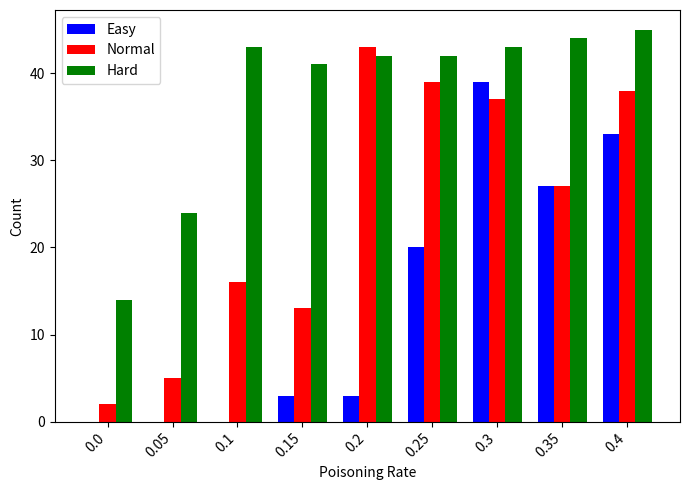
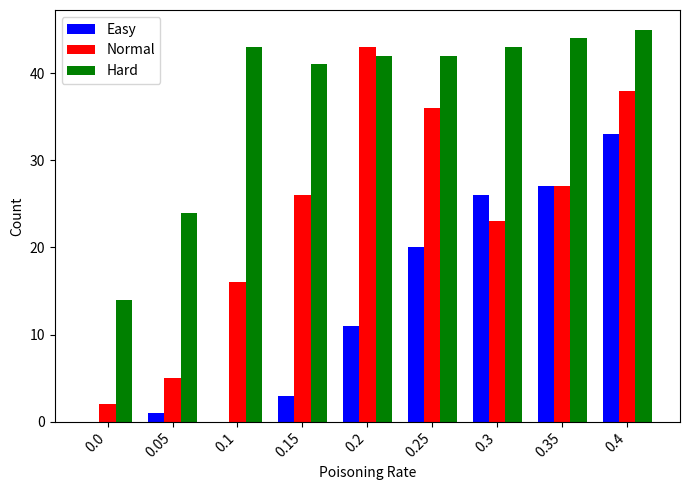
Easy, 0.05: 0 -> 1
Normal, 0.15: 13 -> 26
Easy, 0.2: 3 -> 11
Normal, 0.25: 39 -> 36
Easy, 0.3: 39 -> 26
Normal, 0.3: 37 -> 23
